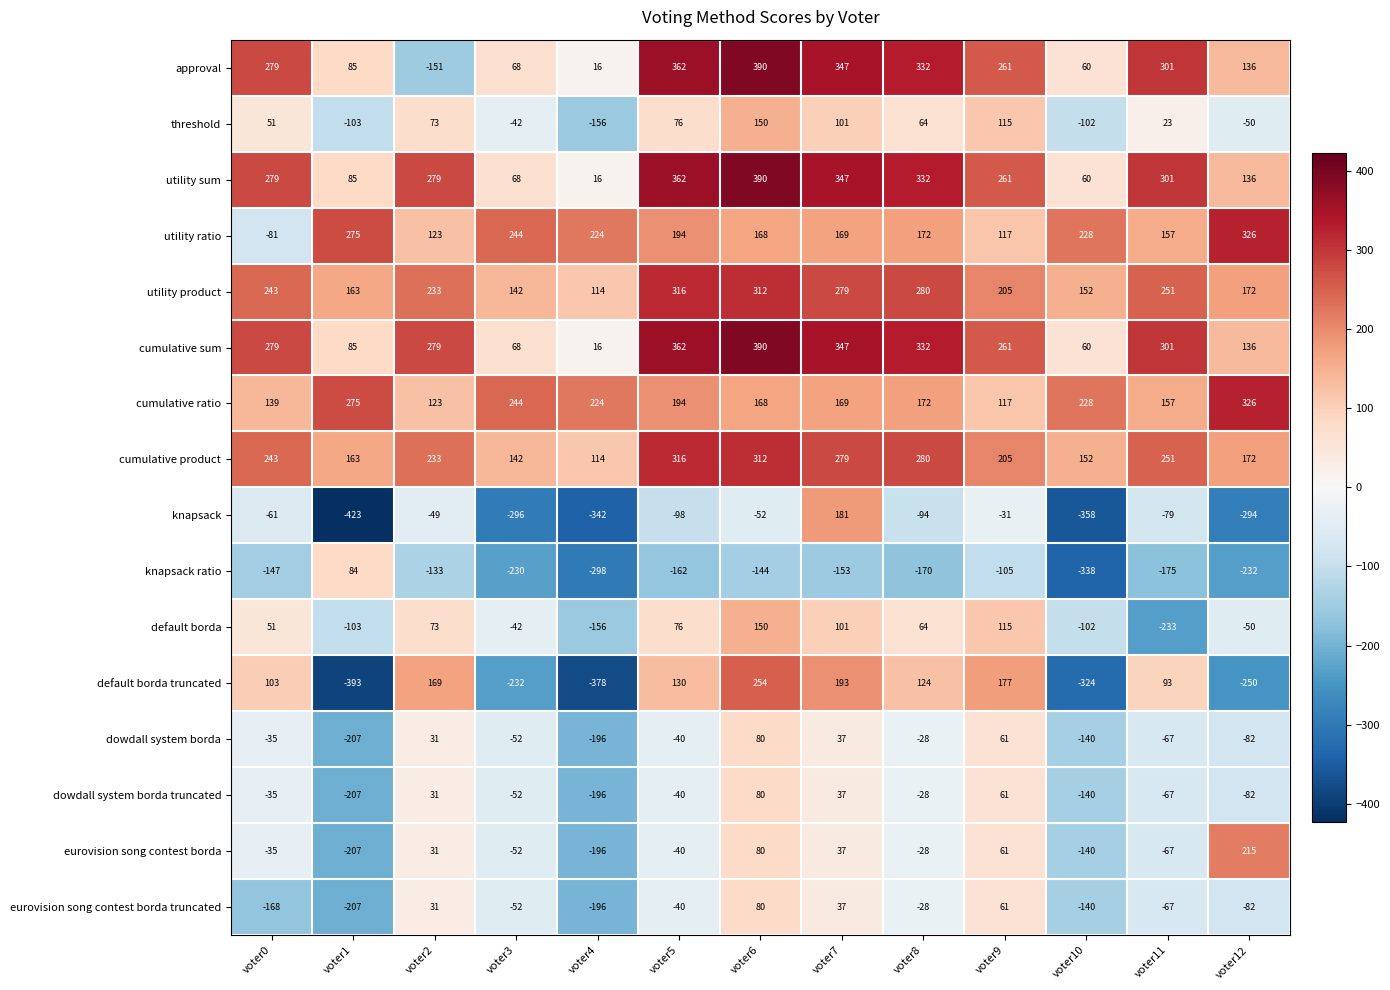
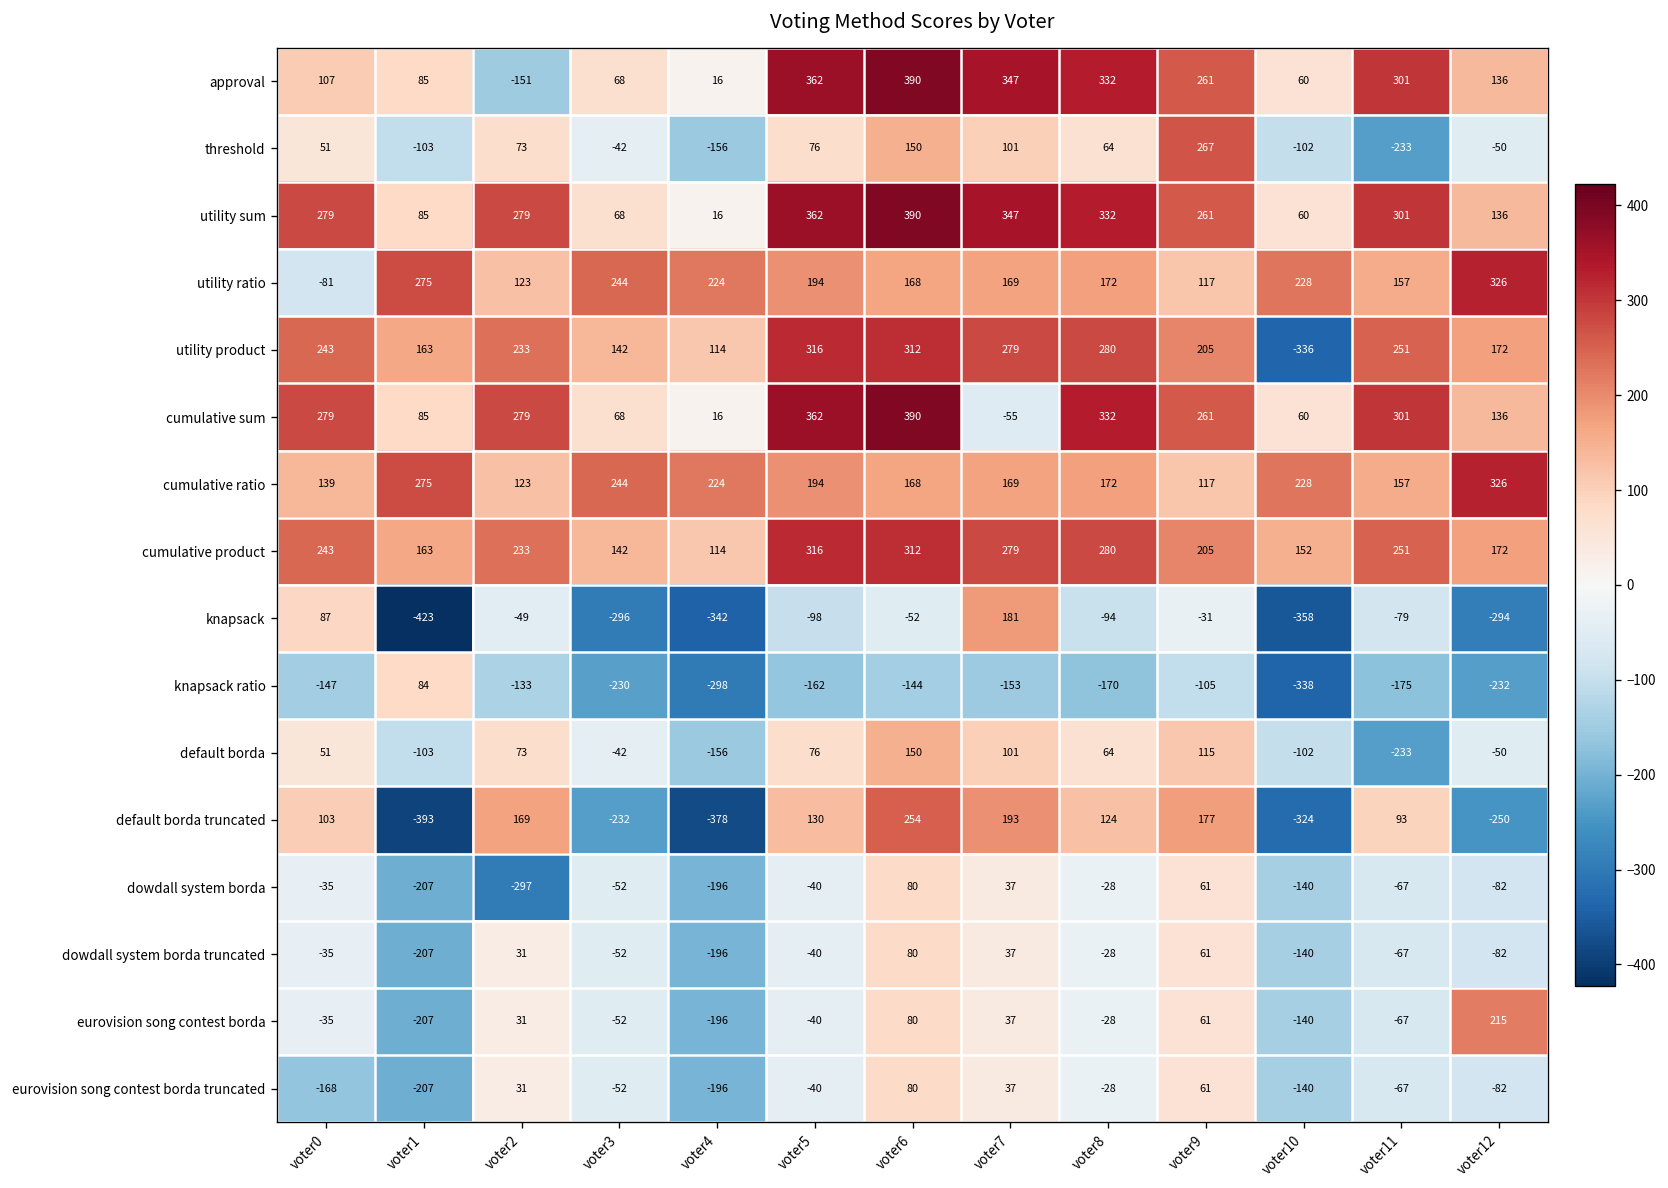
approval, voter0: 279 -> 107
threshold, voter9: 115 -> 267
threshold, voter11: 23 -> -233
utility product, voter10: 152 -> -336
cumulative sum, voter7: 347 -> -55
knapsack, voter0: -61 -> 87
dowdall system borda, voter2: 31 -> -297
